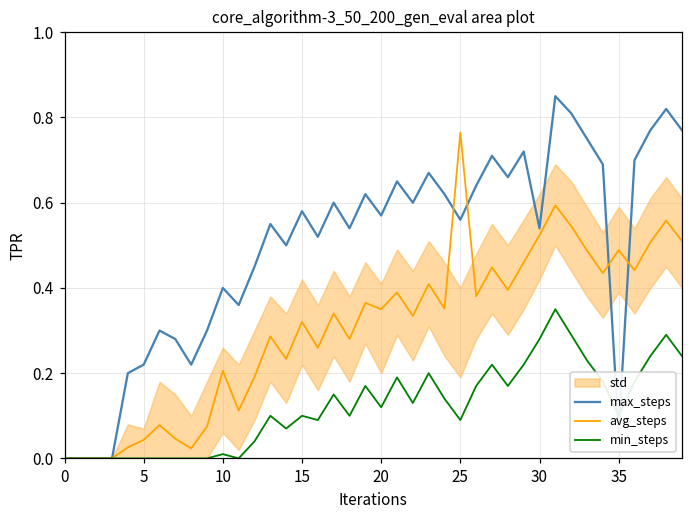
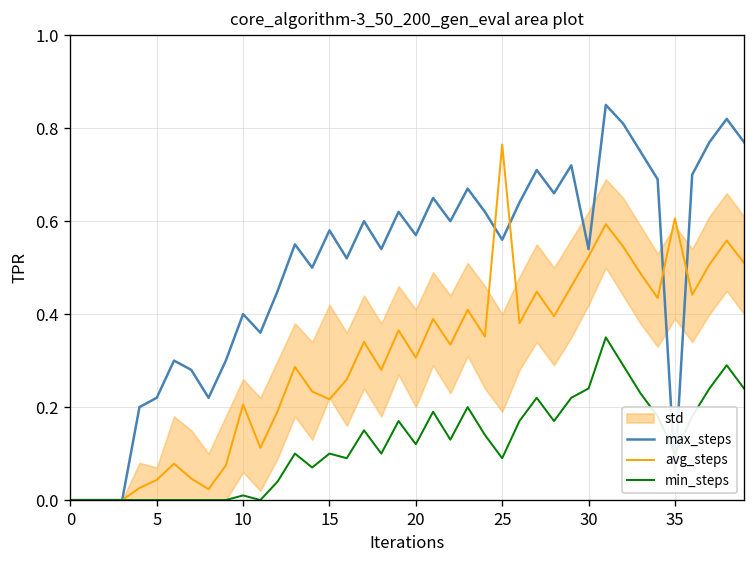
avg_steps, 15: 0.32 -> 0.22
avg_steps, 20: 0.35 -> 0.31
min_steps, 30: 0.28 -> 0.24
avg_steps, 35: 0.49 -> 0.61
